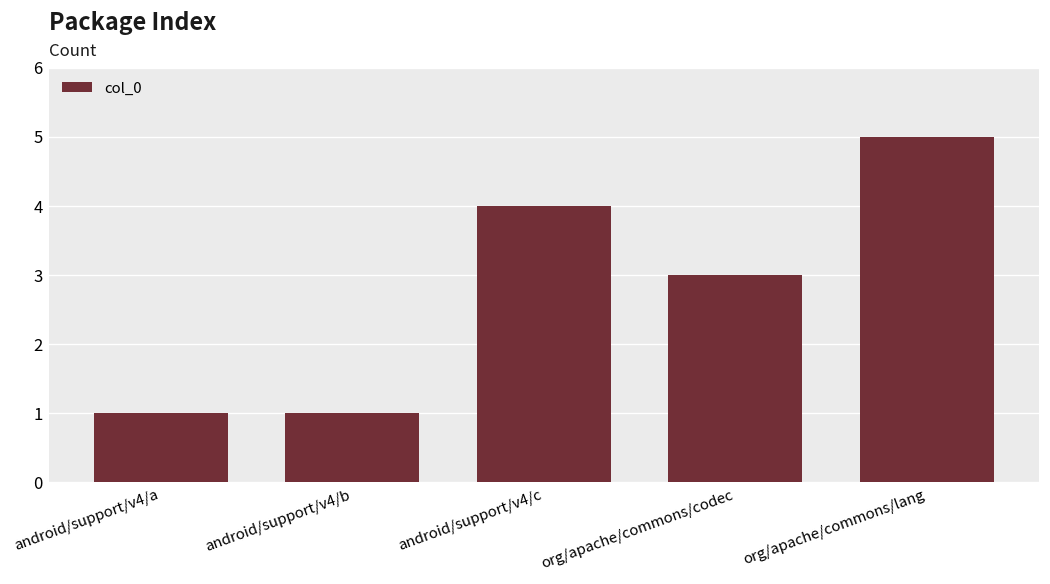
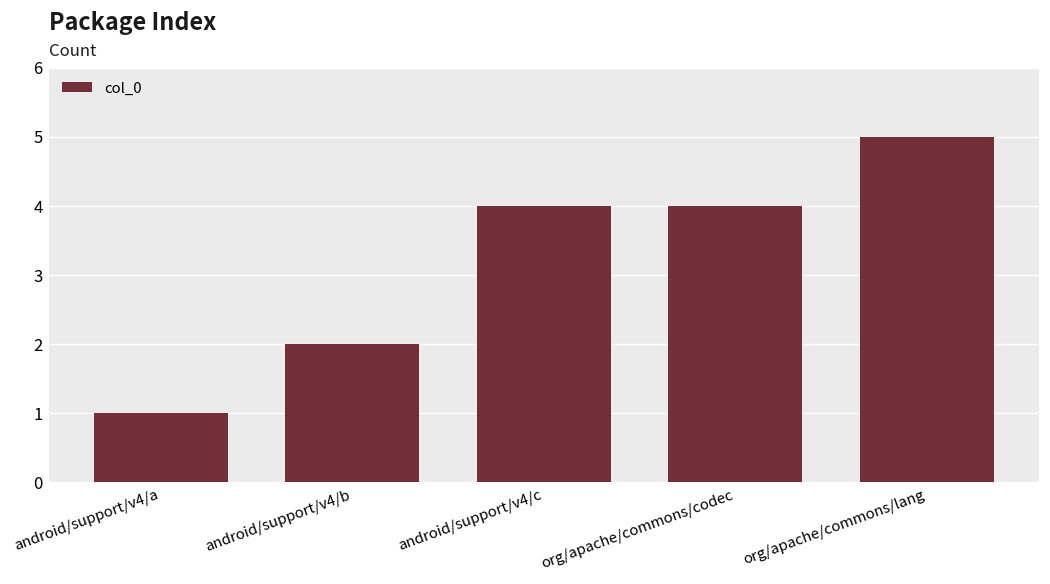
android/support/v4/b: 1 -> 2
org/apache/commons/codec: 3 -> 4
